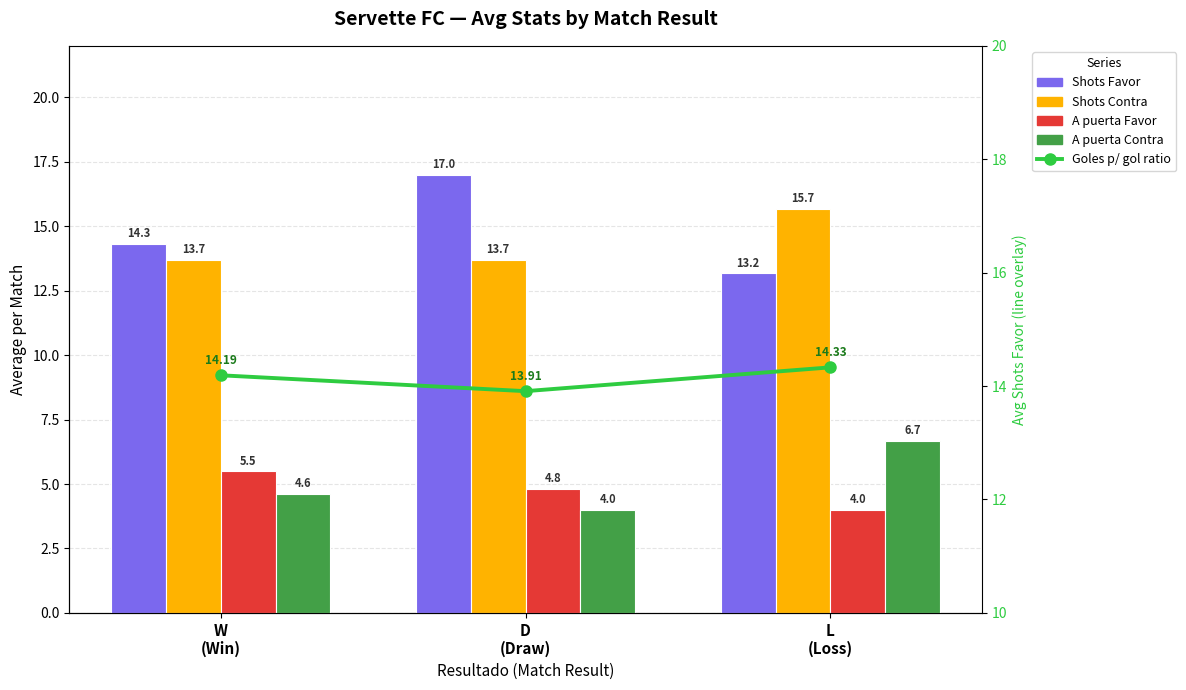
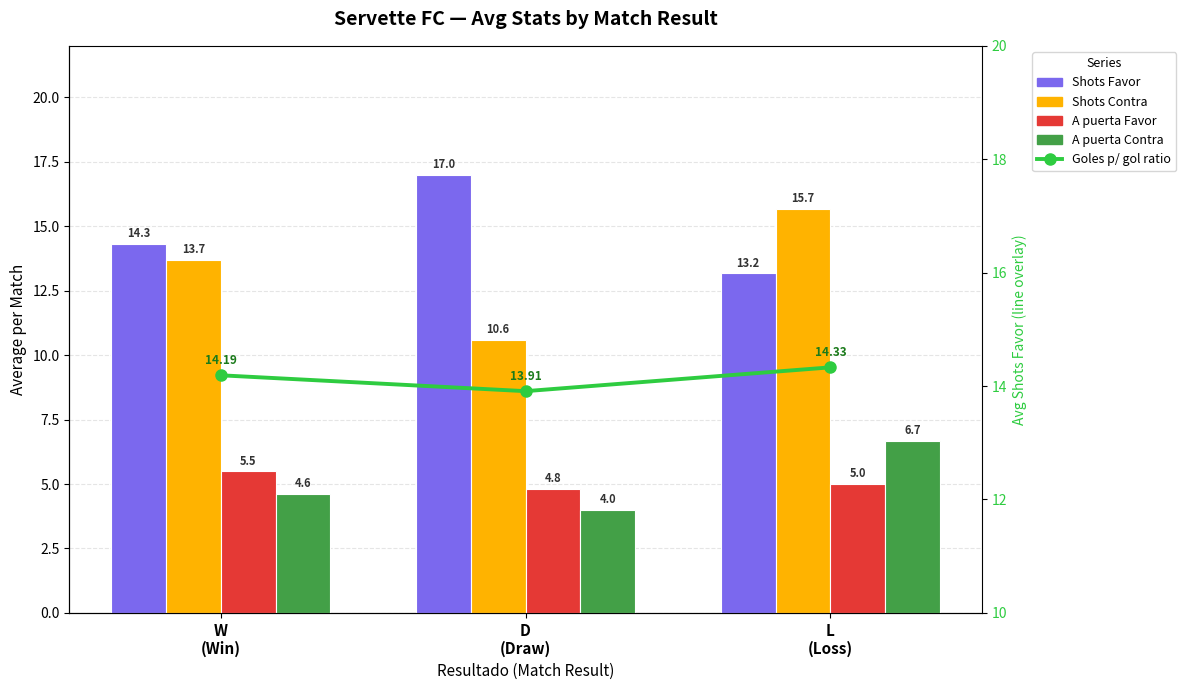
Shots Contra, D (Draw): 13.7 -> 10.6
A puerta Favor, L (Loss): 4.0 -> 5.0
